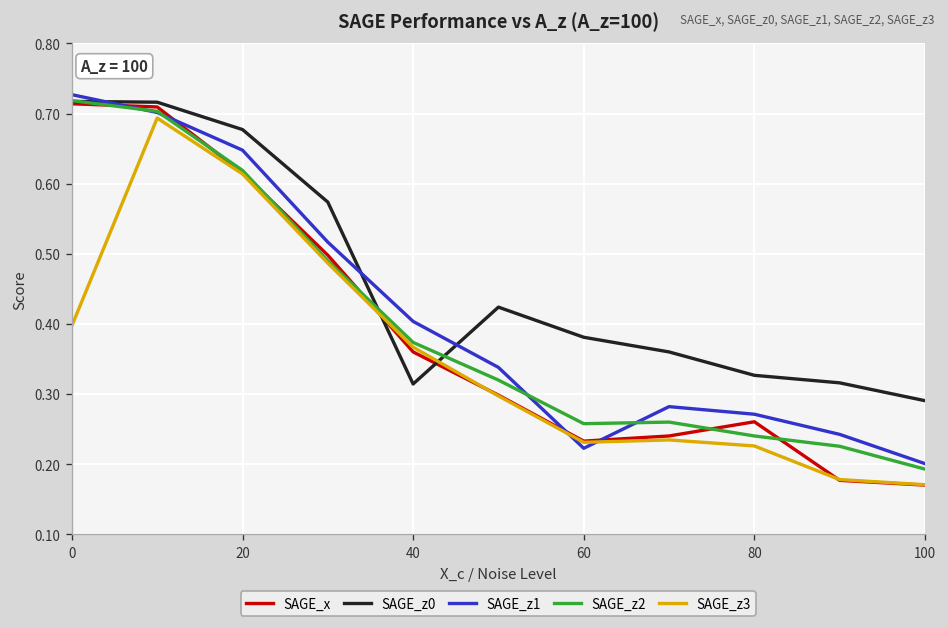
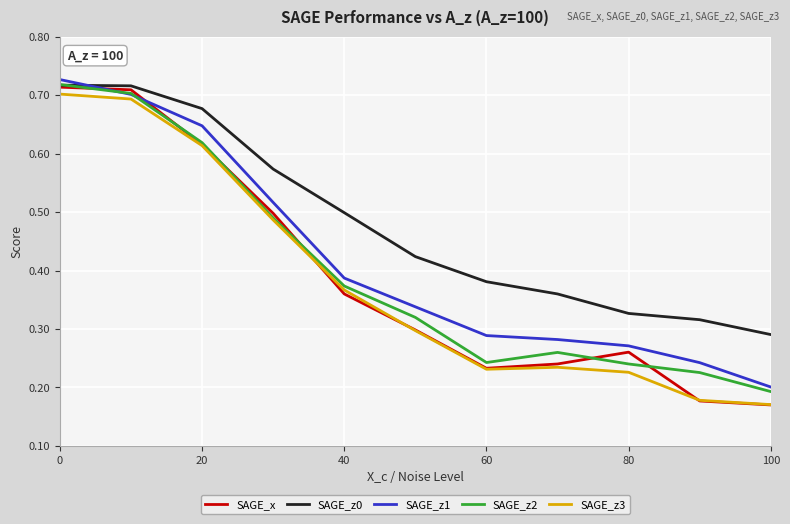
SAGE_z3, 0: 0.40 -> 0.70
SAGE_z0, 40: 0.31 -> 0.50
SAGE_z1, 40: 0.40 -> 0.39
SAGE_z1, 60: 0.22 -> 0.29
SAGE_z2, 60: 0.26 -> 0.24
